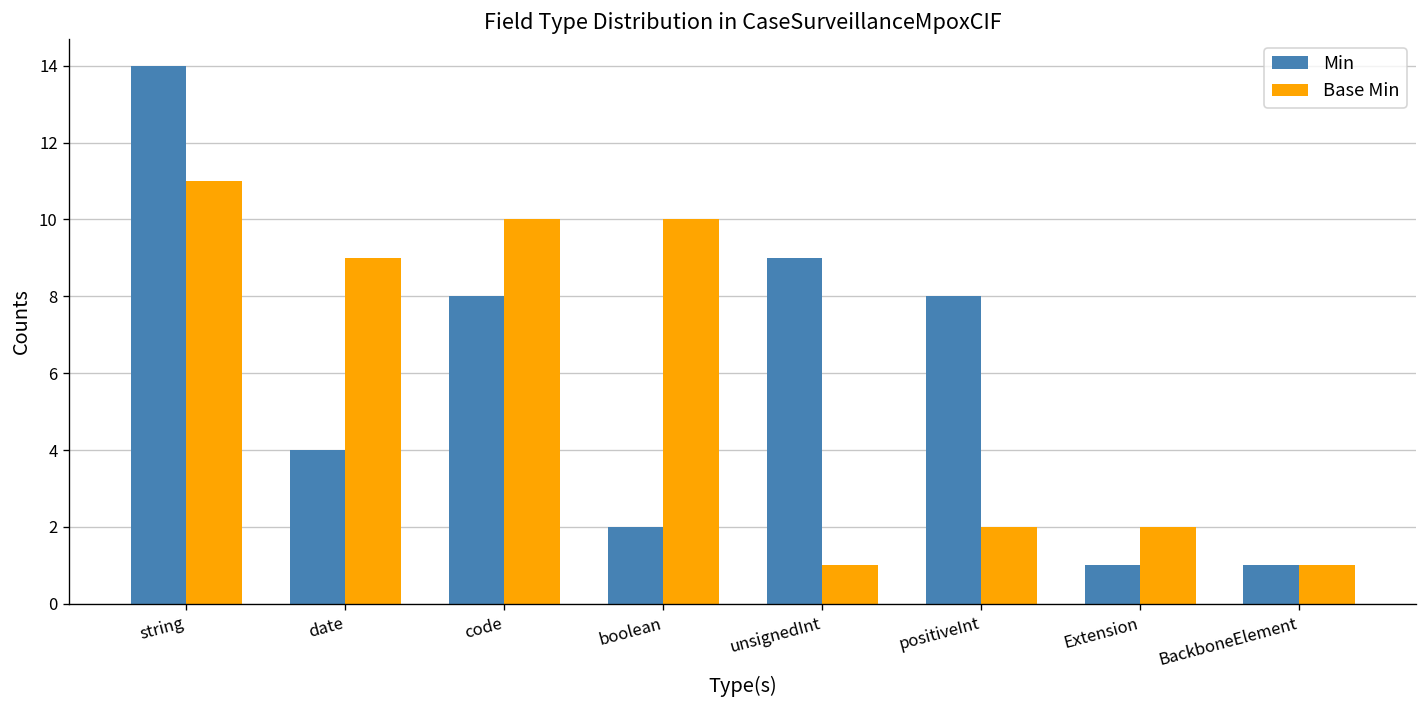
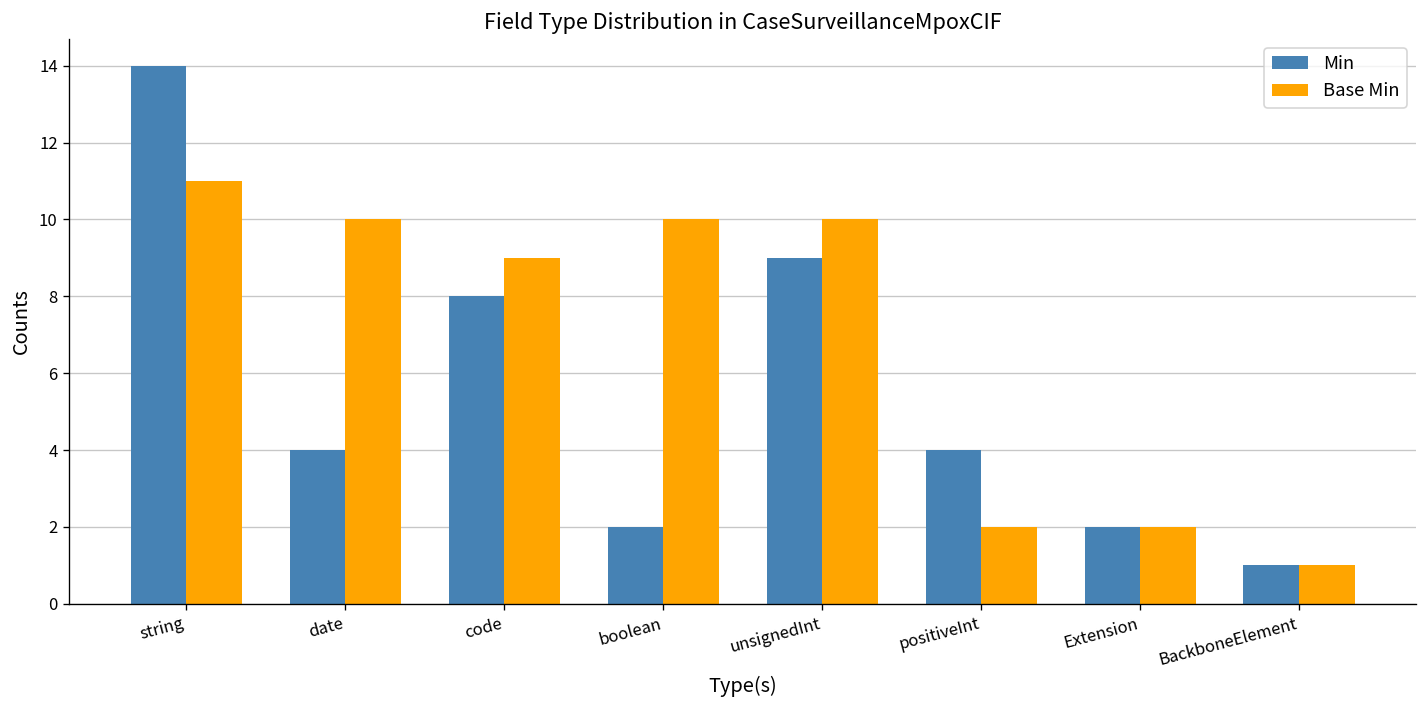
Base Min, date: 9 -> 10
Base Min, code: 10 -> 9
Base Min, unsignedInt: 1 -> 10
Min, positiveInt: 8 -> 4
Min, Extension: 1 -> 2
